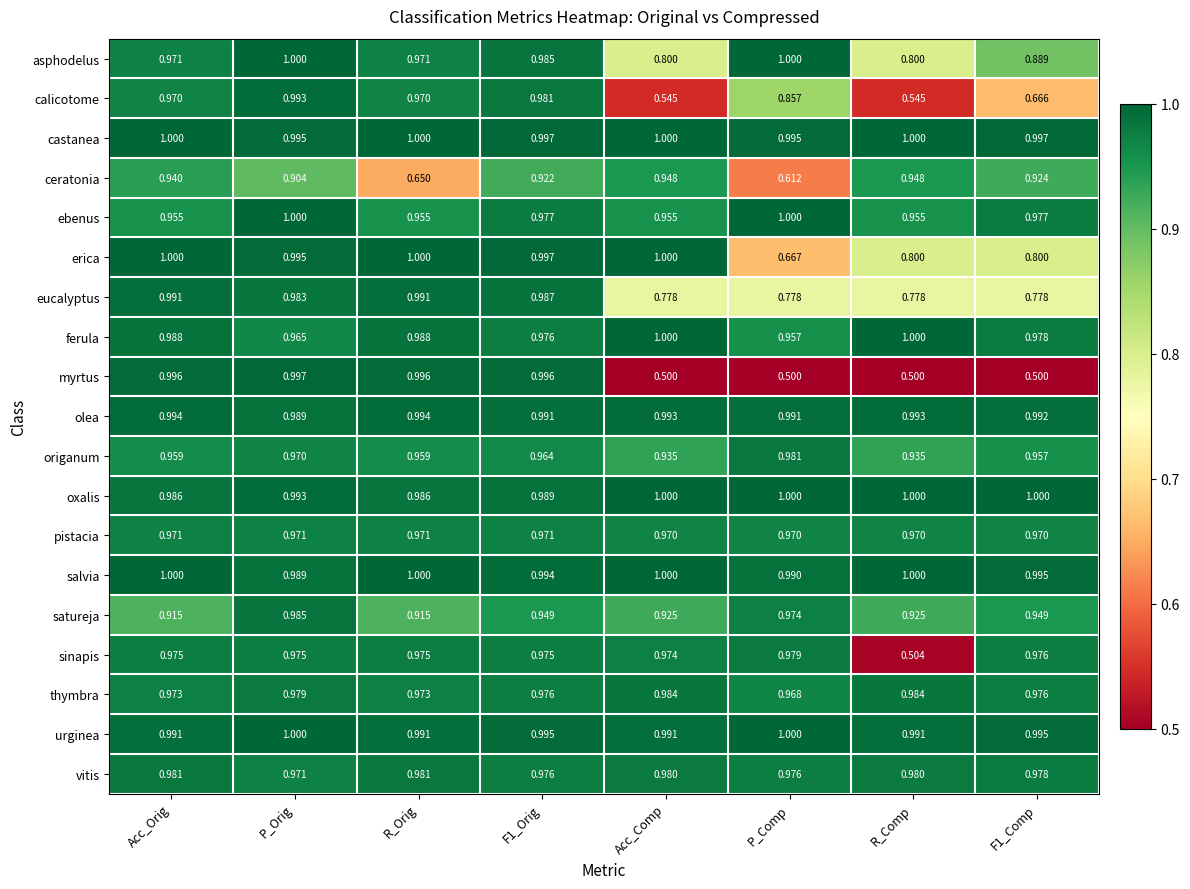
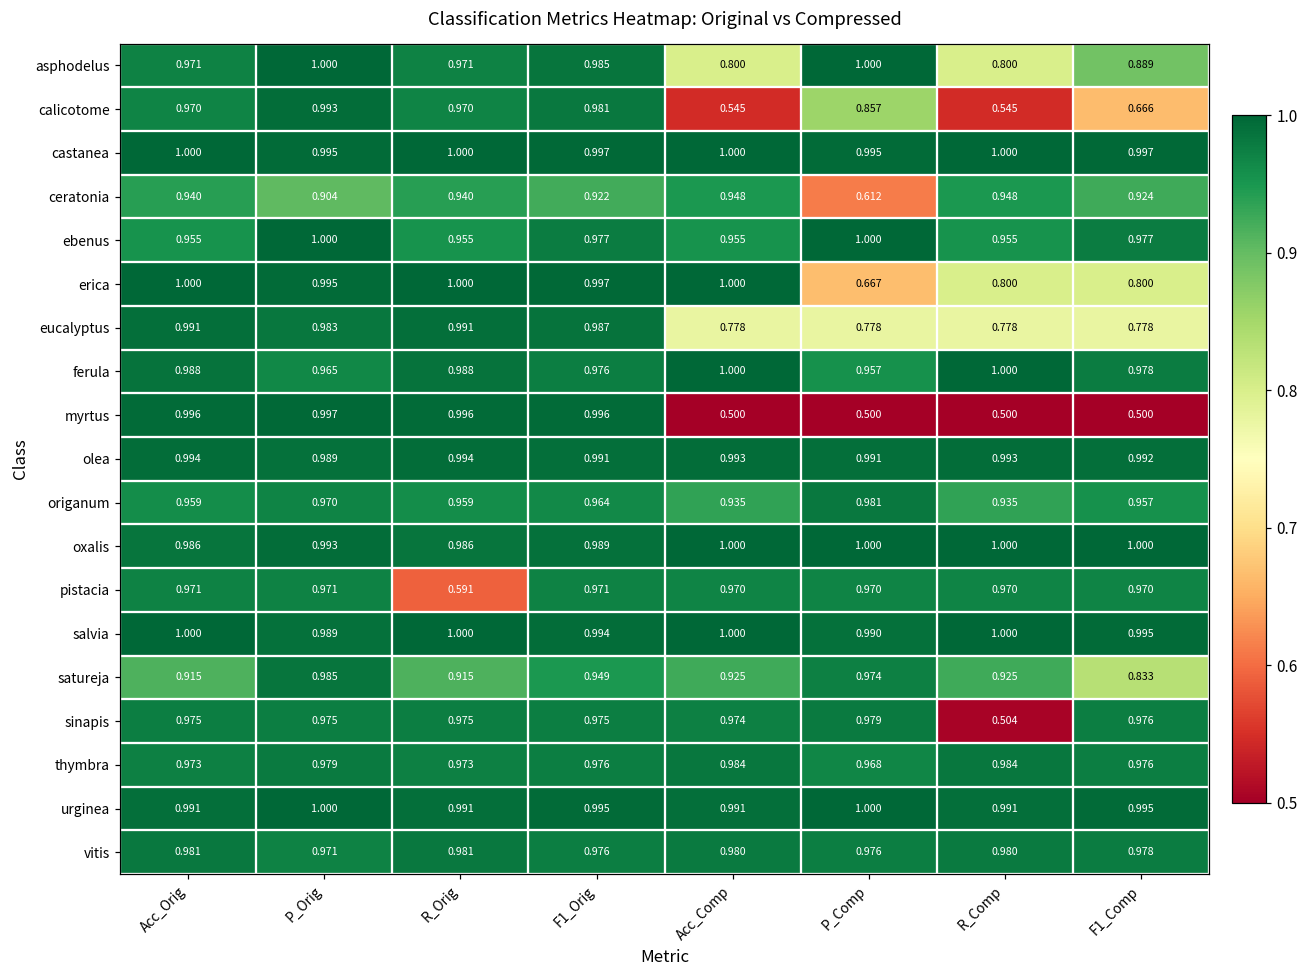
ceratonia, R_Orig: 0.650 -> 0.940
pistacia, R_Orig: 0.971 -> 0.591
satureja, F1_Comp: 0.949 -> 0.833
